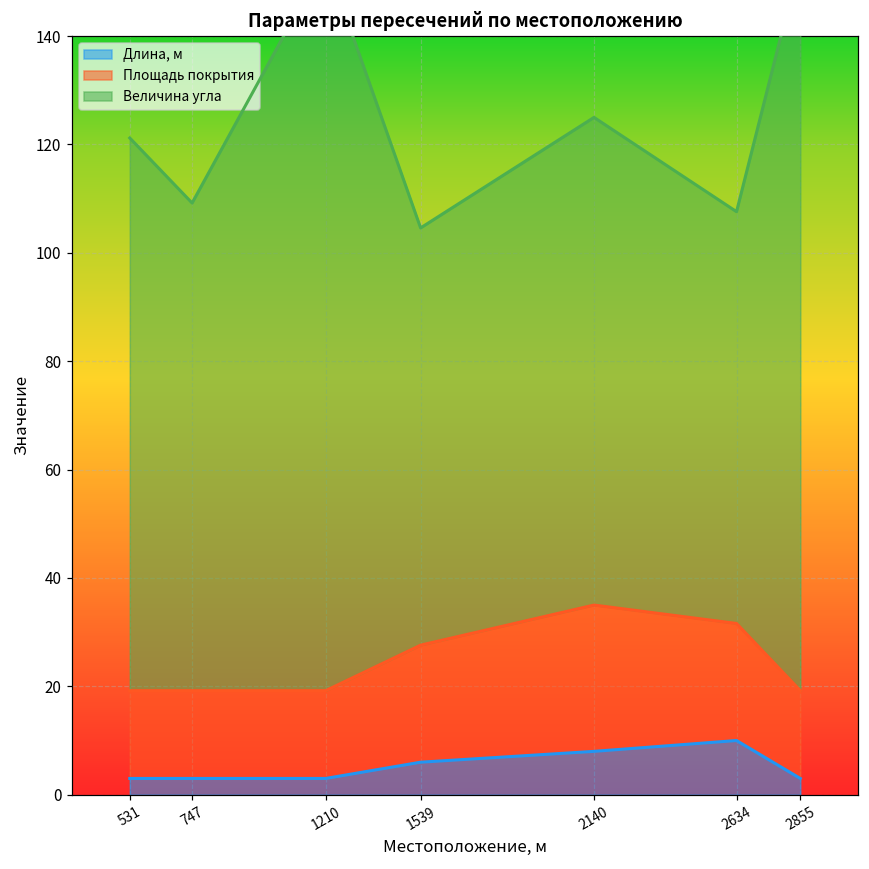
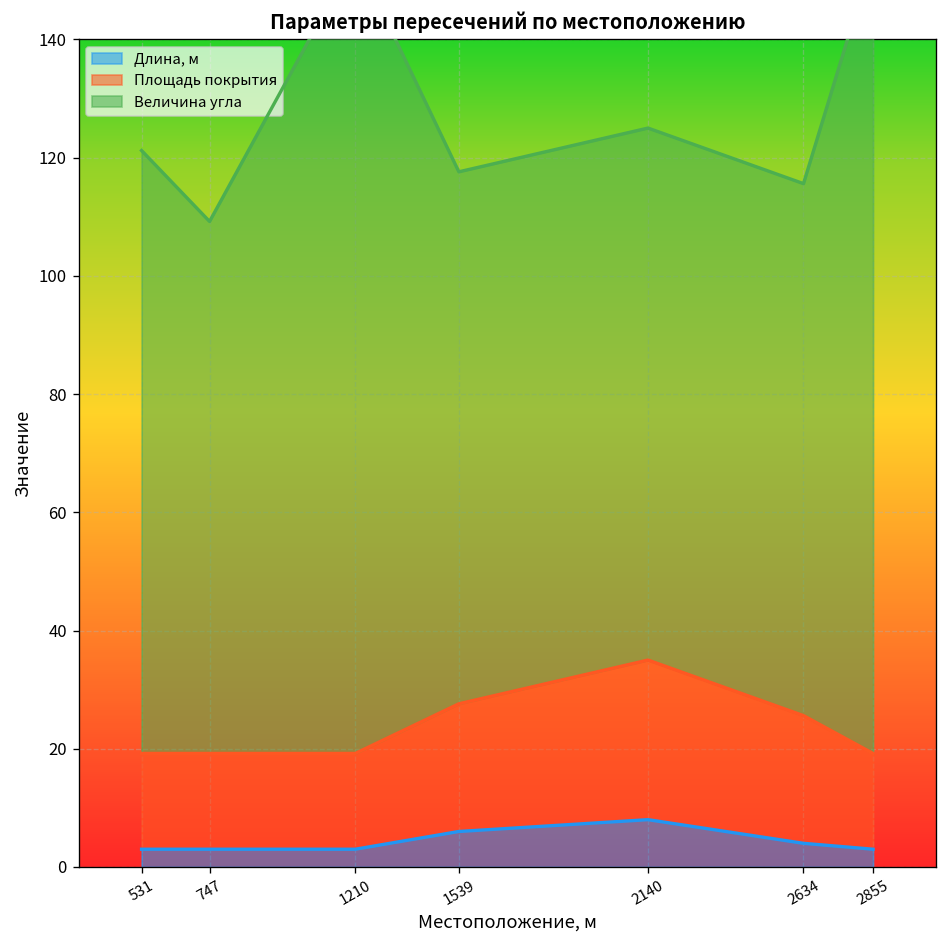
Величина угла, 1539: 77 -> 90
Длина, м, 2634: 10 -> 4
Величина угла, 2634: 76 -> 90
